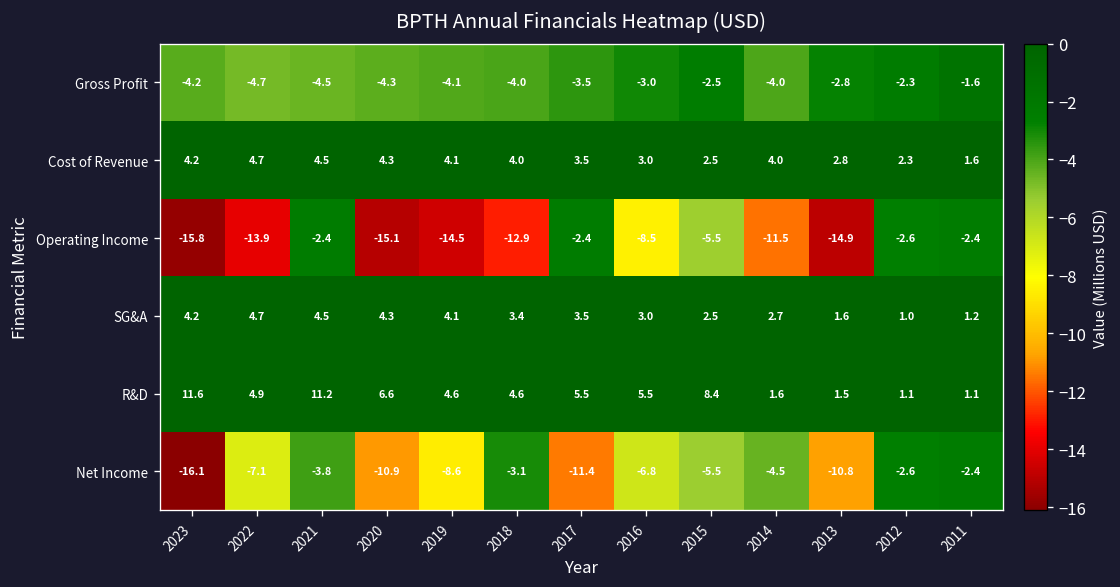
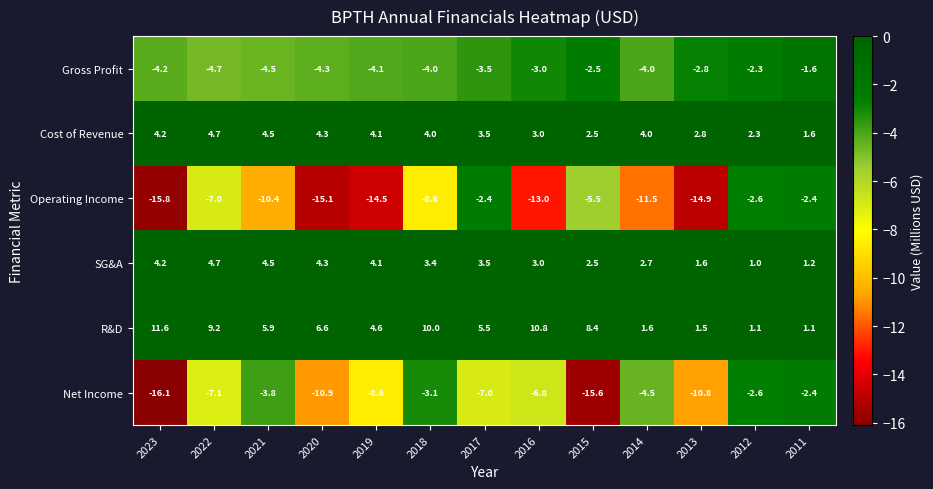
Operating Income, 2022: -13.9 -> -7.0
Operating Income, 2021: -2.4 -> -10.4
Operating Income, 2018: -12.9 -> -8.6
Operating Income, 2016: -8.5 -> -13.0
R&D, 2022: 4.9 -> 9.2
R&D, 2021: 11.2 -> 5.9
R&D, 2018: 4.6 -> 10.0
R&D, 2016: 5.5 -> 10.8
Net Income, 2017: -11.4 -> -7.0
Net Income, 2015: -5.5 -> -15.6
